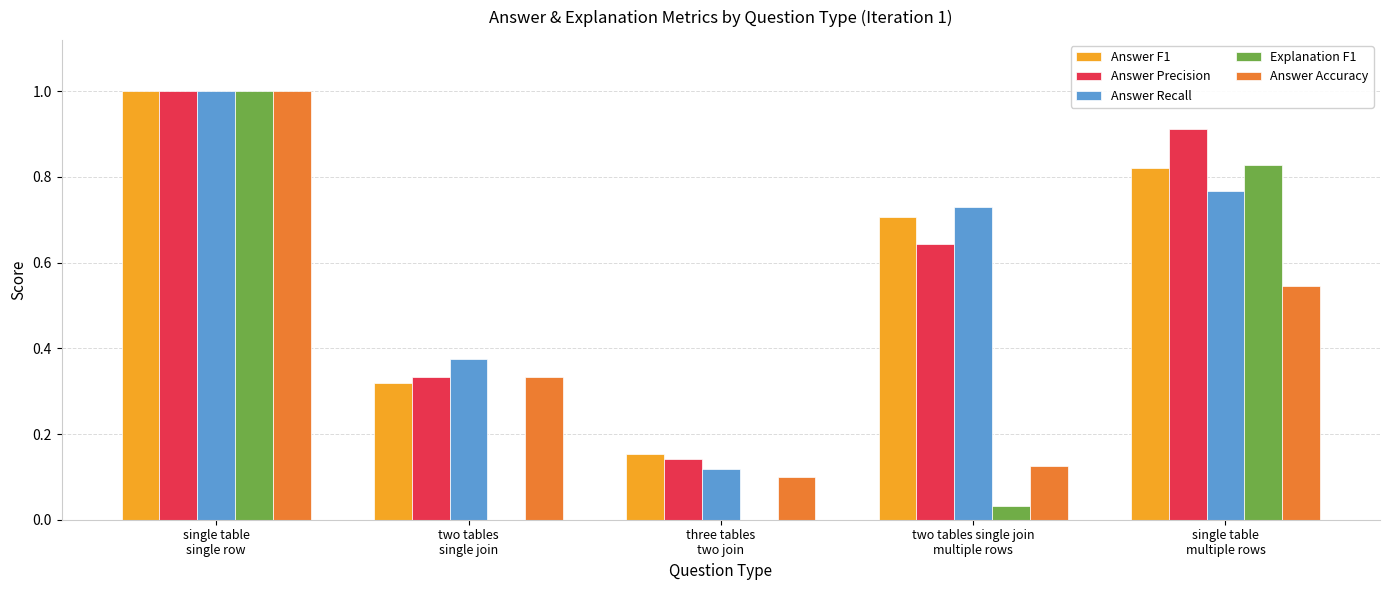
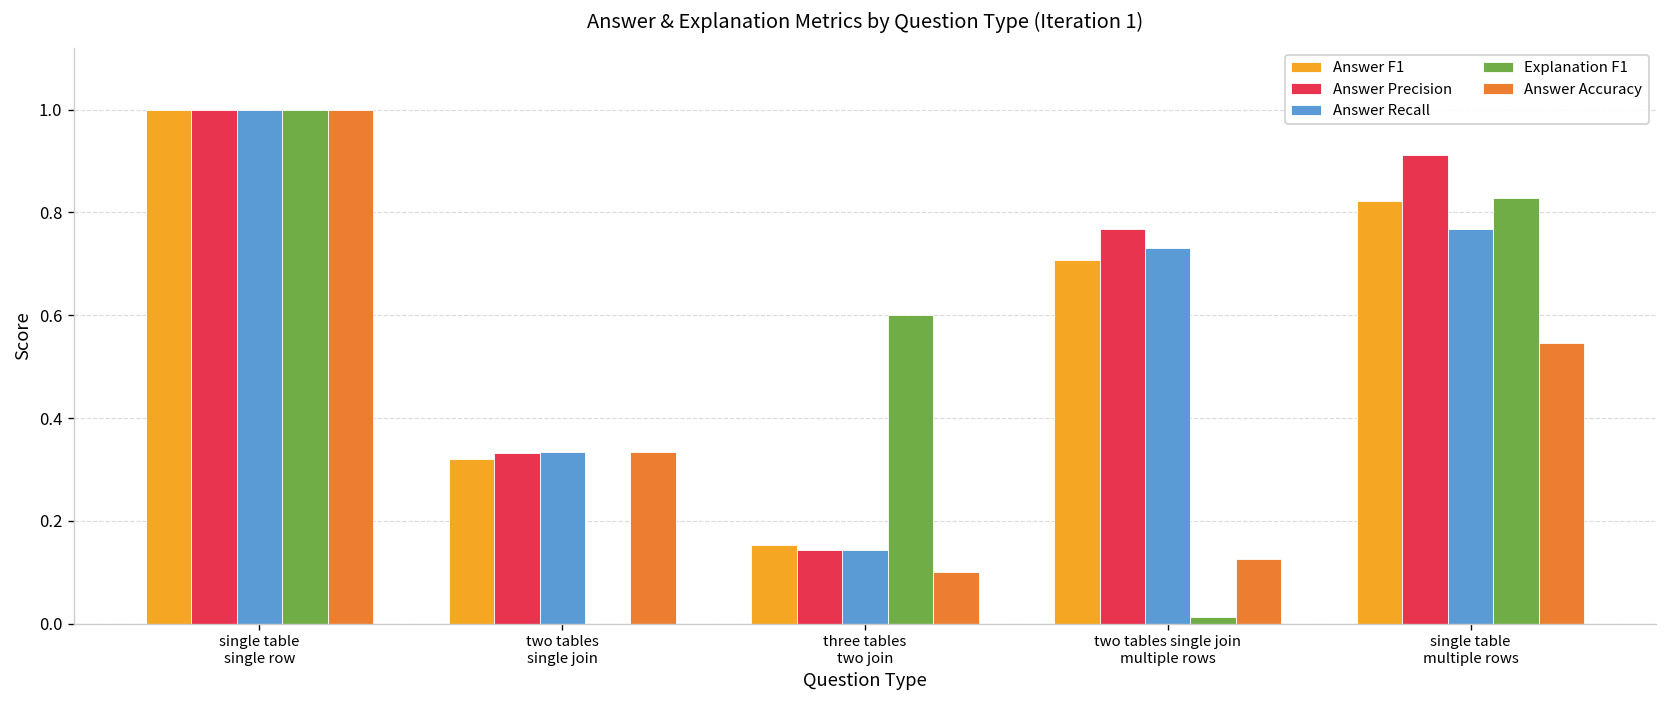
Answer Recall, two tables single join: 0.37 -> 0.33
Answer Recall, three tables two join: 0.12 -> 0.14
Explanation F1, three tables two join: 0.0 -> 0.6
Answer Precision, two tables single join multiple rows: 0.64 -> 0.77
Explanation F1, two tables single join multiple rows: 0.03 -> 0.01
